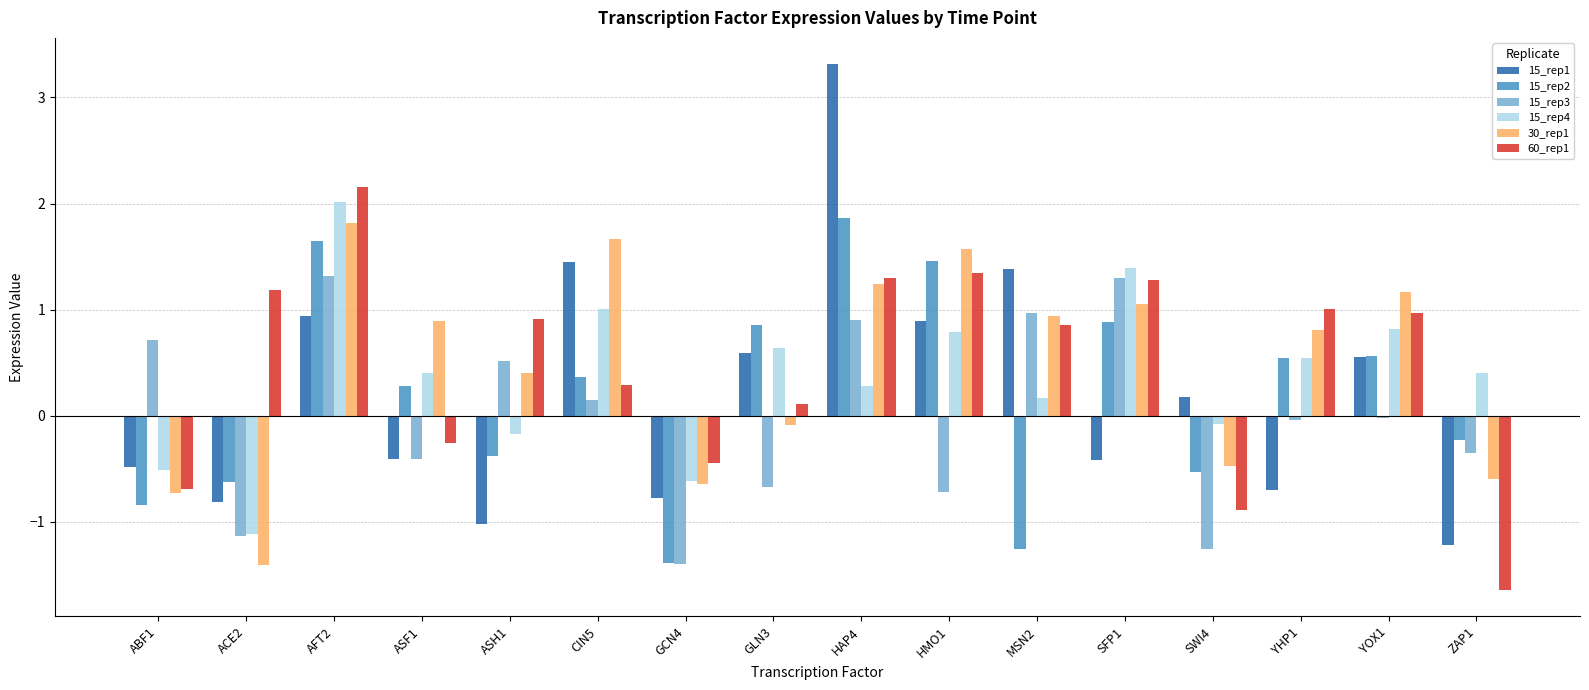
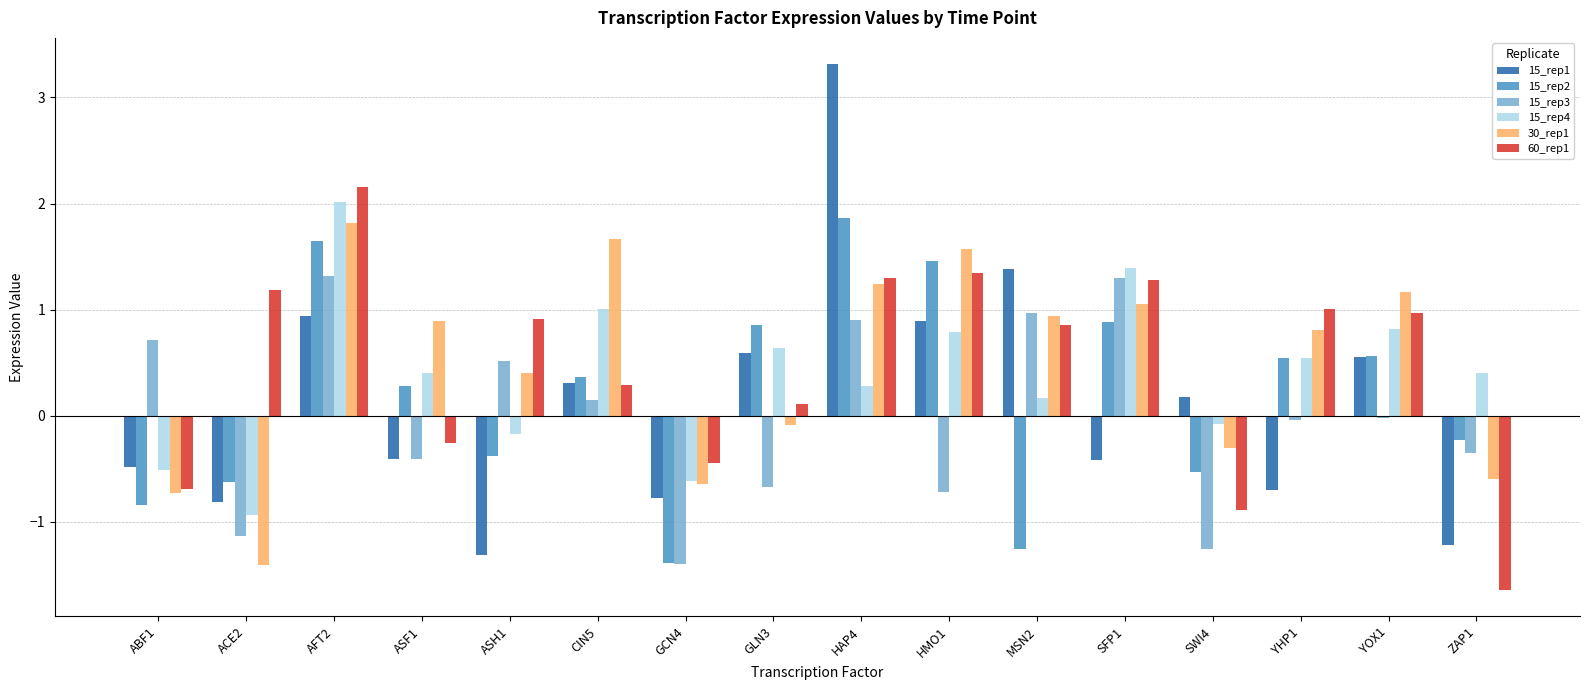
15_rep4, ACE2: -1.11 -> -0.93
15_rep1, ASH1: -1.02 -> -1.32
15_rep1, CIN5: 1.45 -> 0.31
30_rep1, SWI4: -0.47 -> -0.30
